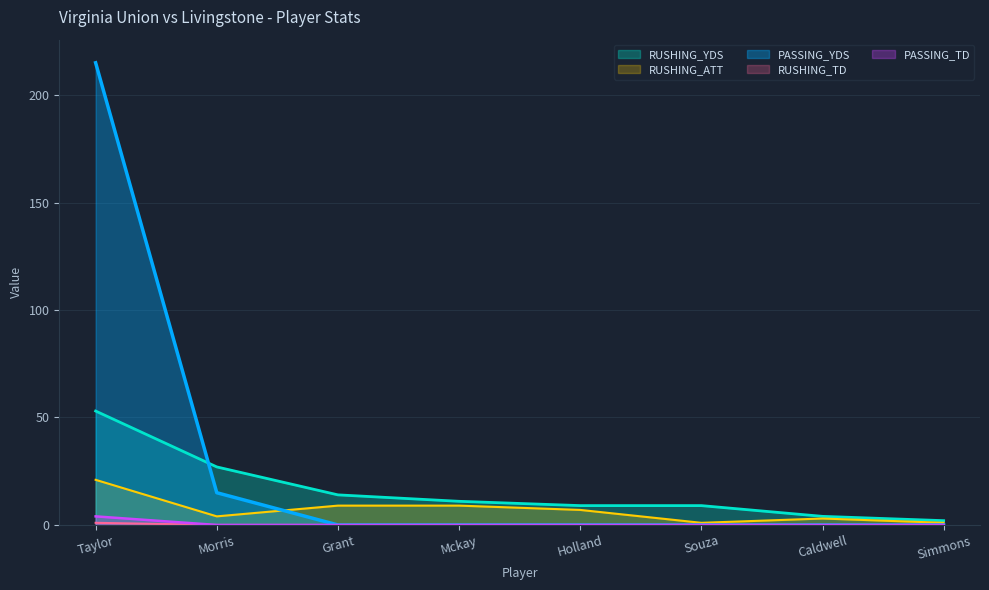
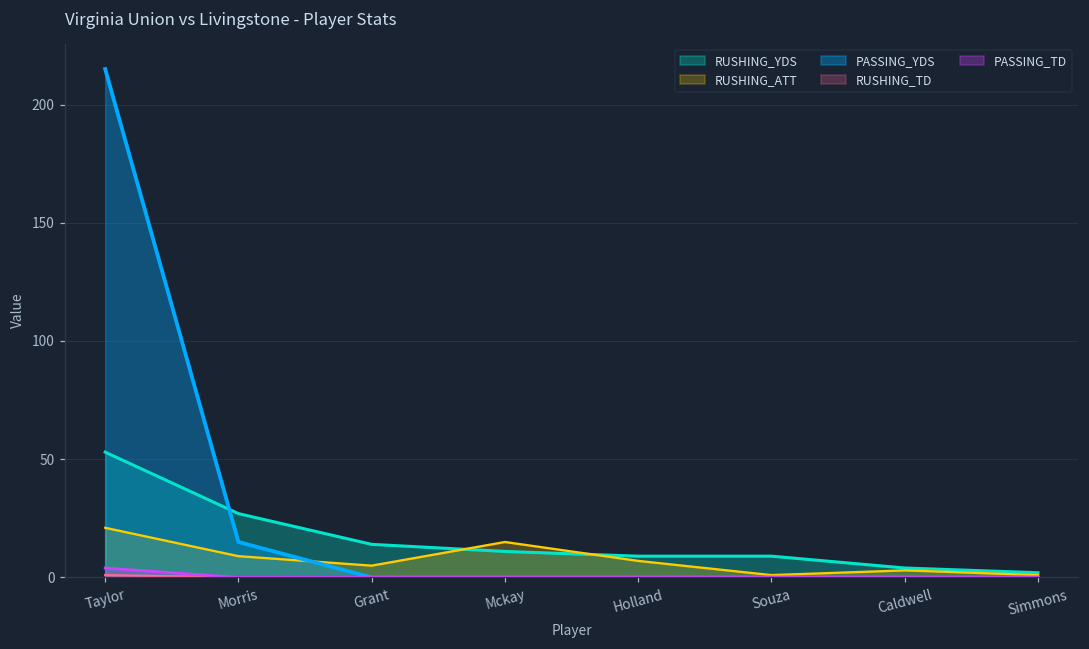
RUSHING_ATT, Morris: 4 -> 9
RUSHING_ATT, Grant: 9 -> 5
RUSHING_ATT, Mckay: 9 -> 15
